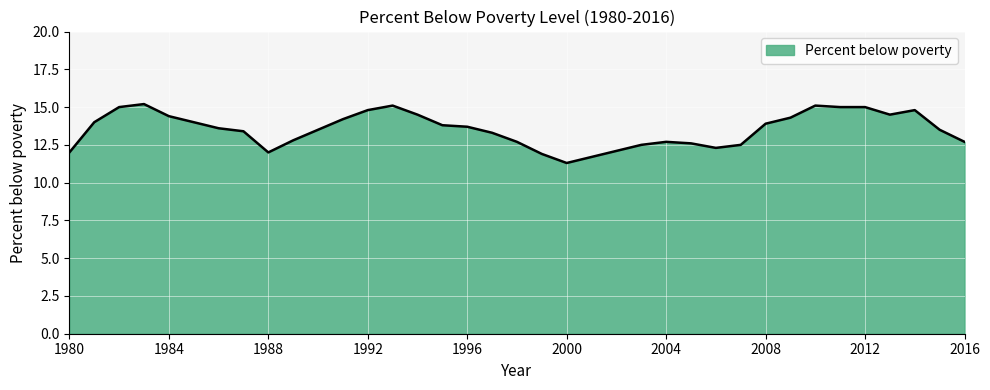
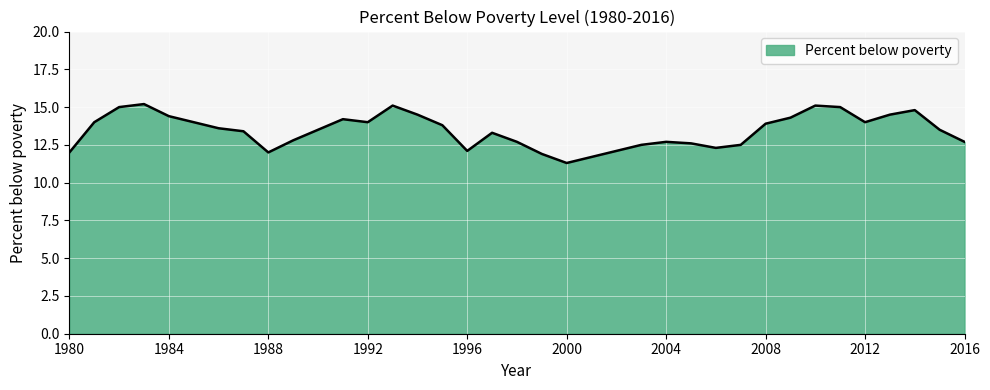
1992: 14.8 -> 14.0
1996: 13.7 -> 12.1
2012: 15 -> 14
